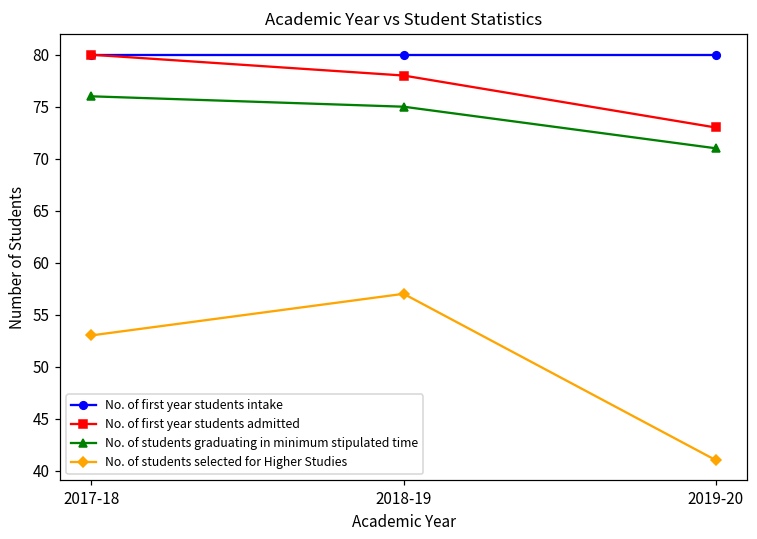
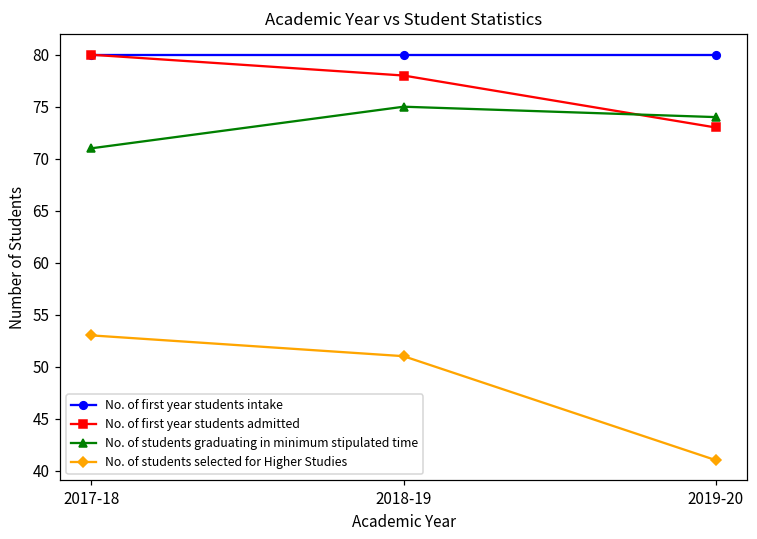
No. of students graduating in minimum stipulated time, 2017-18: 76 -> 71
No. of students selected for Higher Studies, 2018-19: 57 -> 51
No. of students graduating in minimum stipulated time, 2019-20: 71 -> 74
